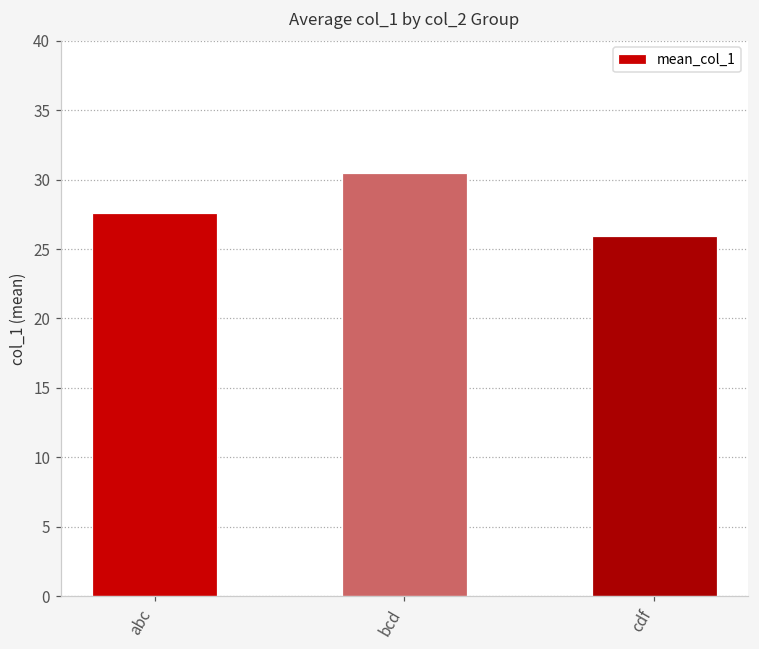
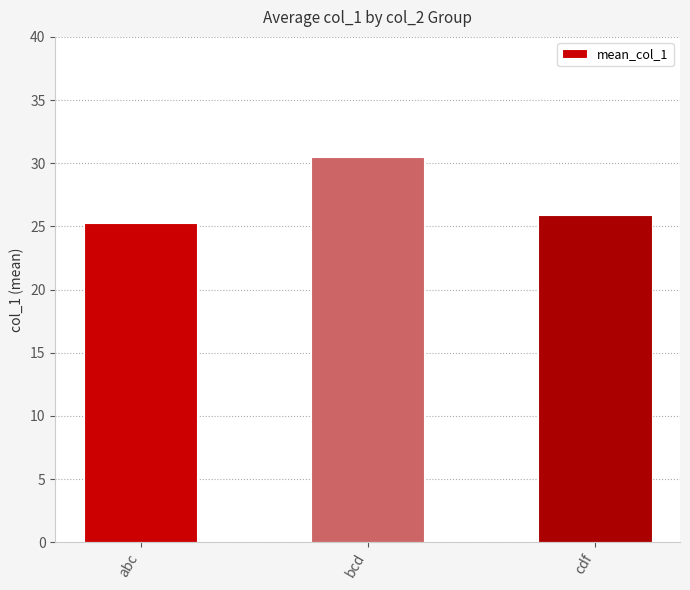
abc: 27.6 -> 25.3
